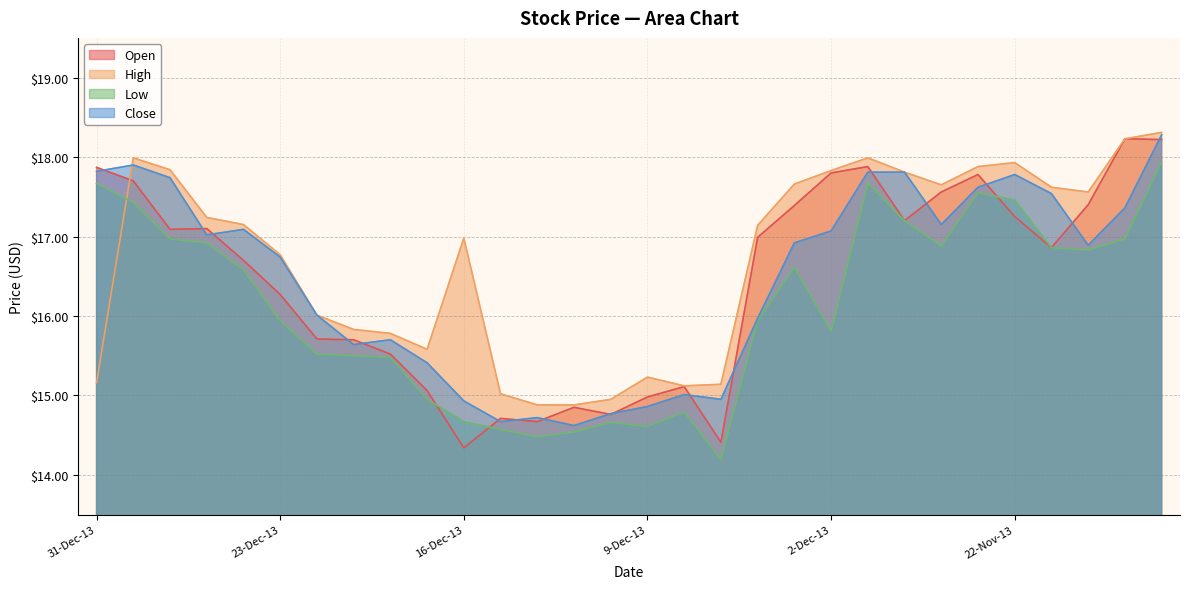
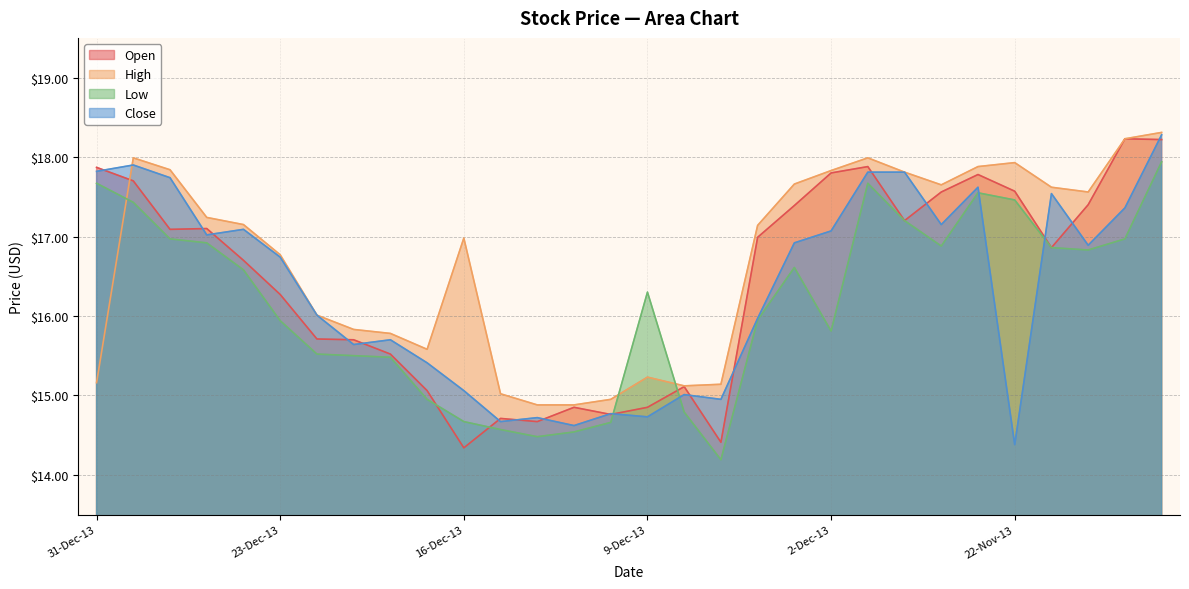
Close, 16-Dec-13: $14.9 -> $15.1
Open, 9-Dec-13: $15.0 -> $14.9
Low, 9-Dec-13: $14.6 -> $16.3
Close, 9-Dec-13: $14.9 -> $14.7
Open, 22-Nov-13: $17.3 -> $17.6
Close, 22-Nov-13: $17.8 -> $14.4
